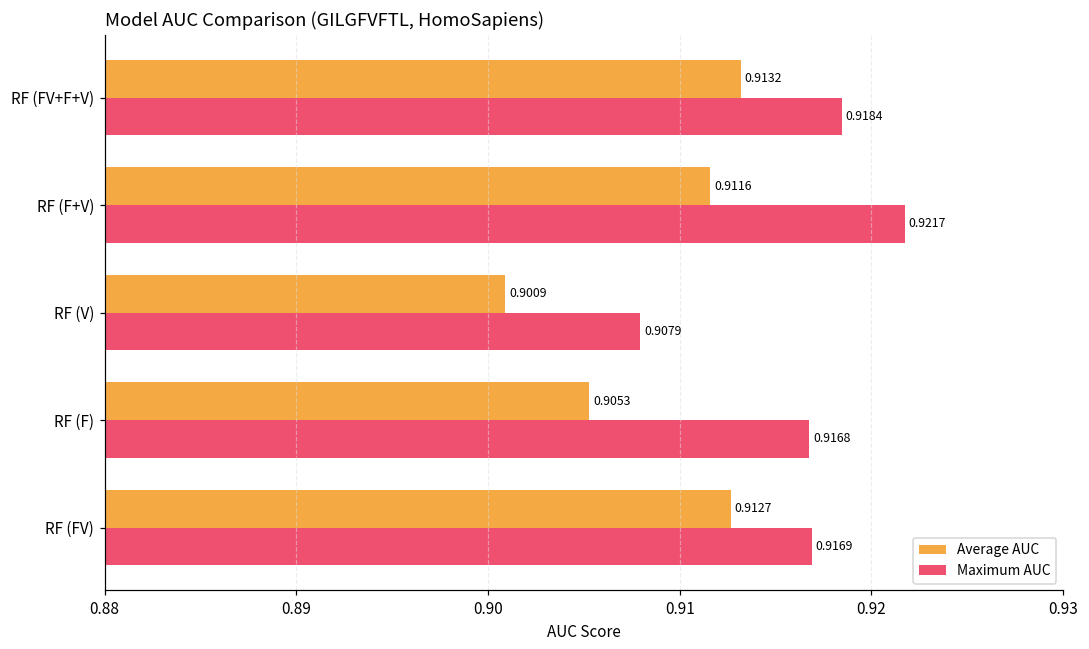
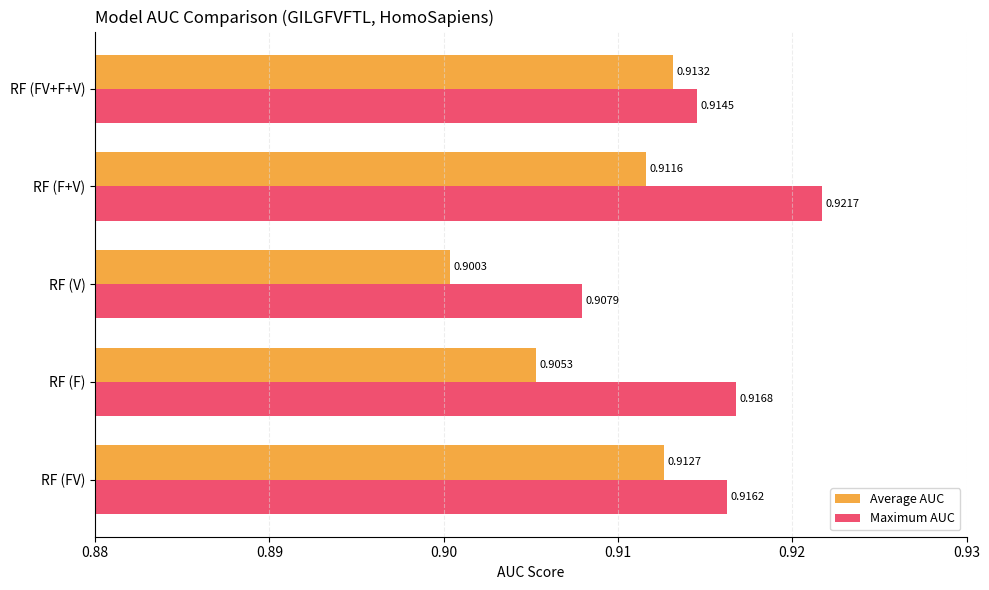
Maximum AUC, RF (FV+F+V): 0.9184 -> 0.9145
Average AUC, RF (V): 0.9009 -> 0.9003
Maximum AUC, RF (FV): 0.9169 -> 0.9162
